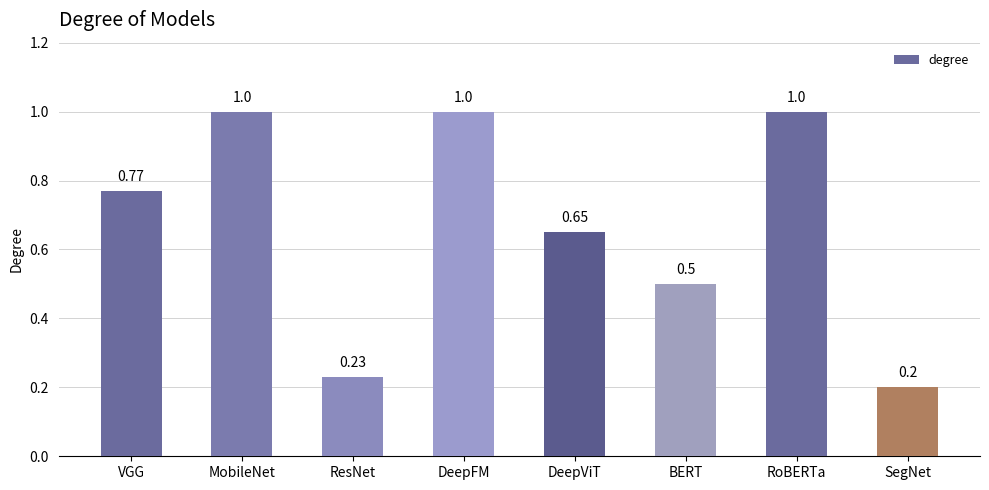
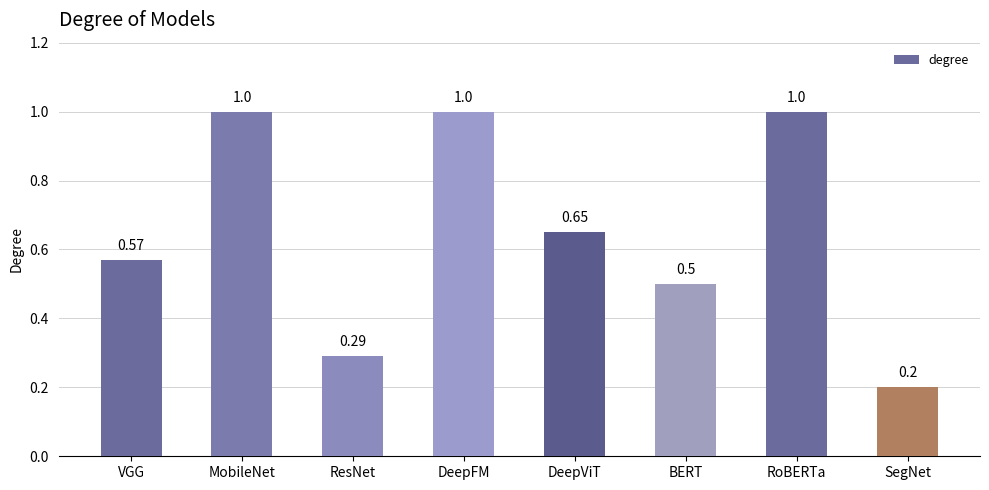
VGG: 0.77 -> 0.57
ResNet: 0.23 -> 0.29
